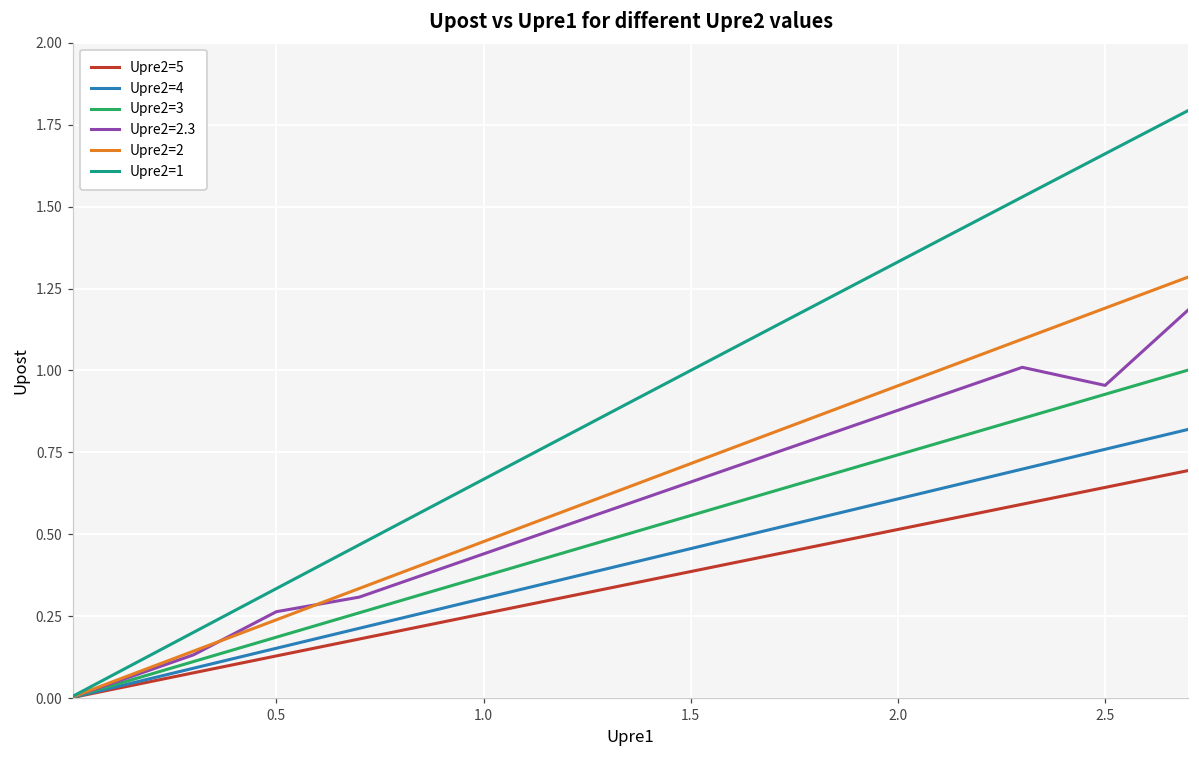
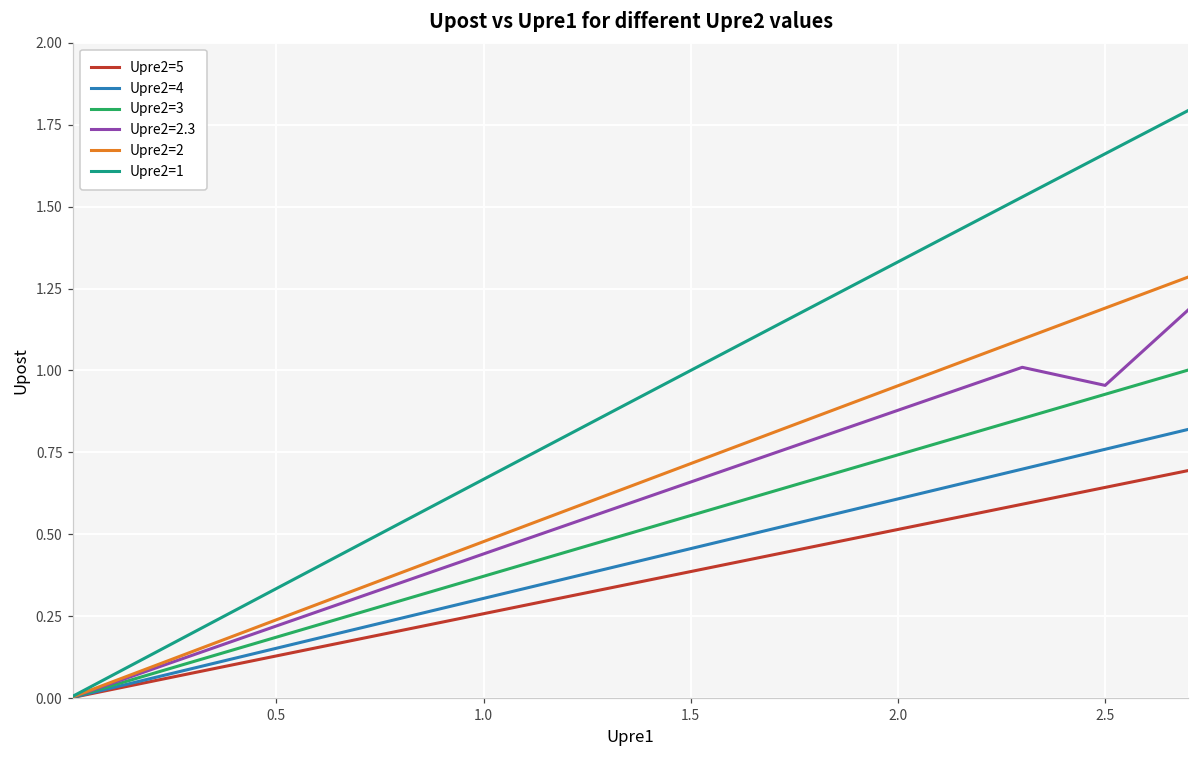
Upre2=2.3, 0.5: 0.26 -> 0.22
